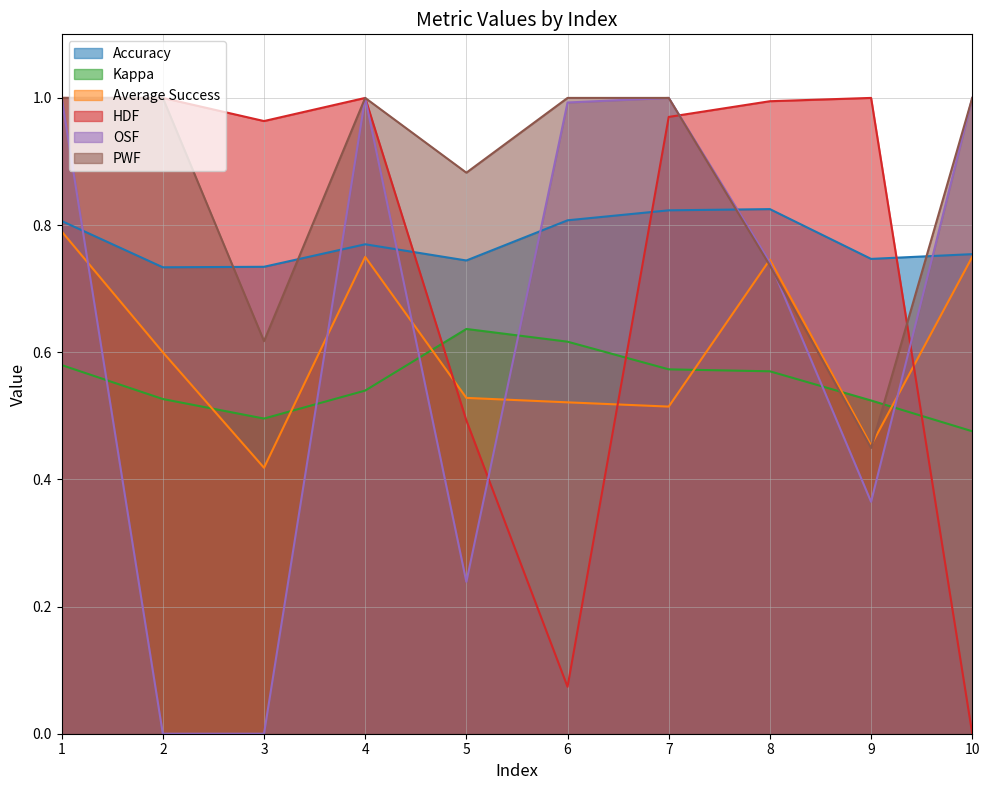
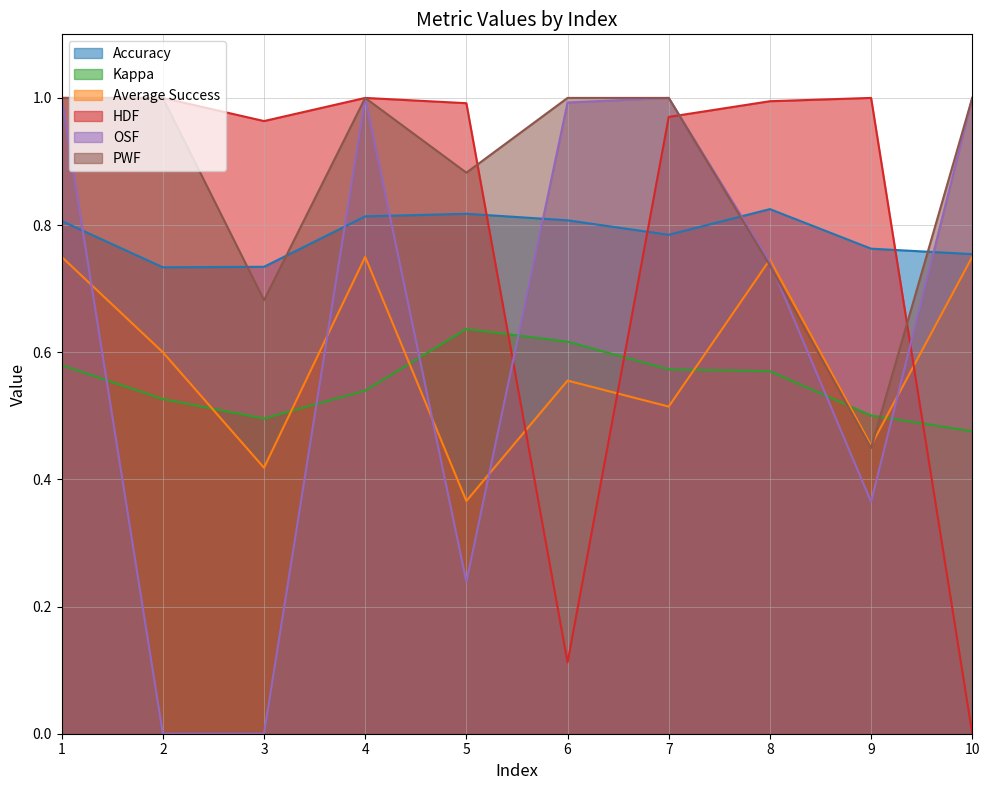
Average Success, 1: 0.79 -> 0.75
PWF, 3: 0.62 -> 0.68
Accuracy, 4: 0.77 -> 0.81
Accuracy, 5: 0.74 -> 0.82
Average Success, 5: 0.53 -> 0.37
HDF, 5: 0.49 -> 0.99
Average Success, 6: 0.52 -> 0.56
HDF, 6: 0.07 -> 0.11
Accuracy, 7: 0.82 -> 0.78
Accuracy, 9: 0.75 -> 0.76
Kappa, 9: 0.52 -> 0.50
